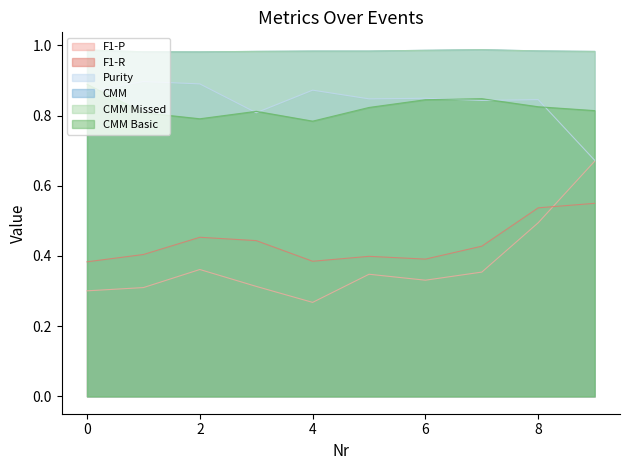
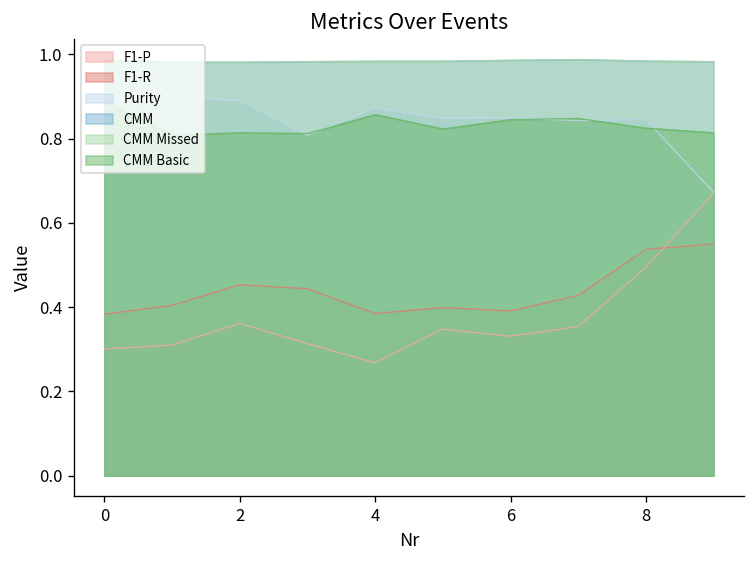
CMM Basic, 2: 0.79 -> 0.81
CMM Basic, 4: 0.78 -> 0.86
